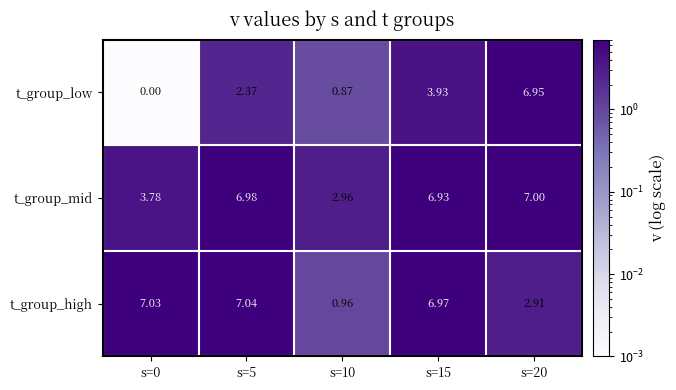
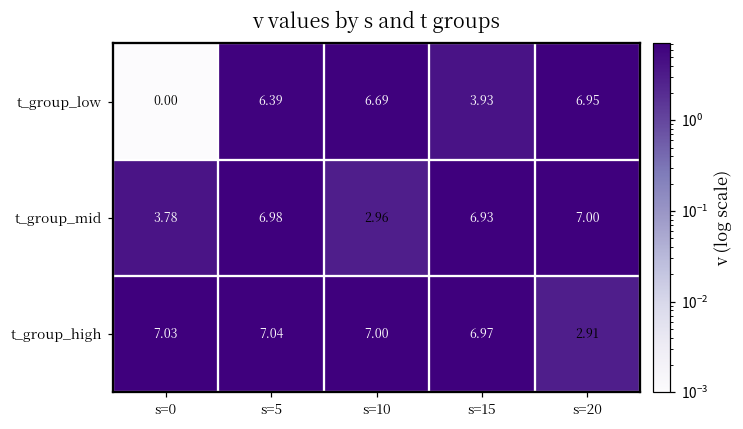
t_group_low, s=5: 2.37 -> 6.39
t_group_low, s=10: 0.87 -> 6.69
t_group_high, s=10: 0.96 -> 7.00
